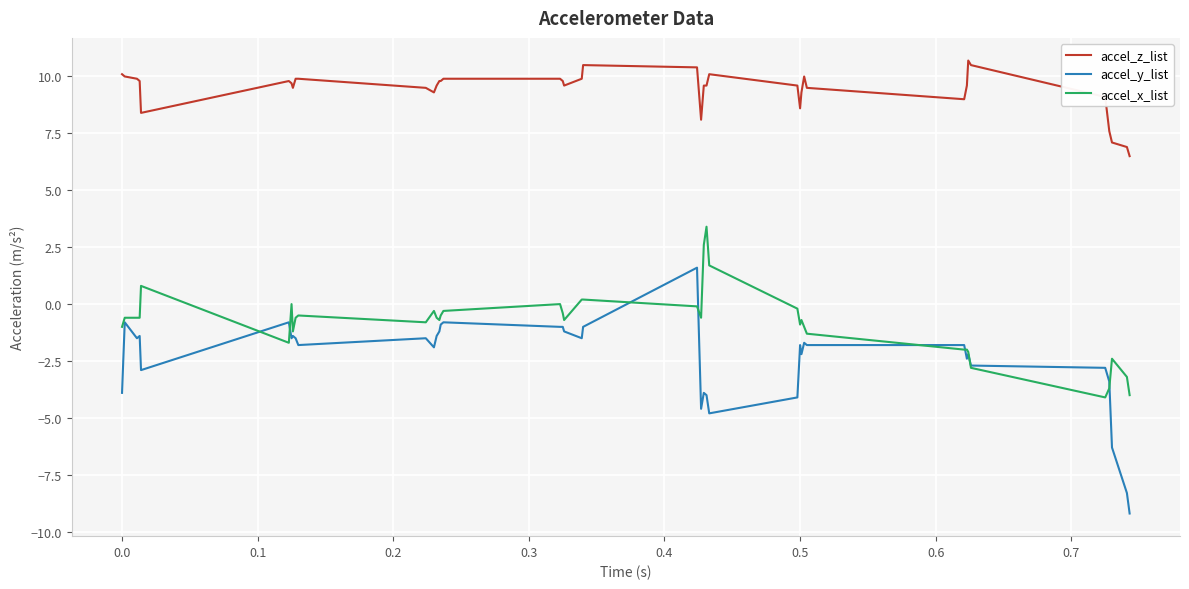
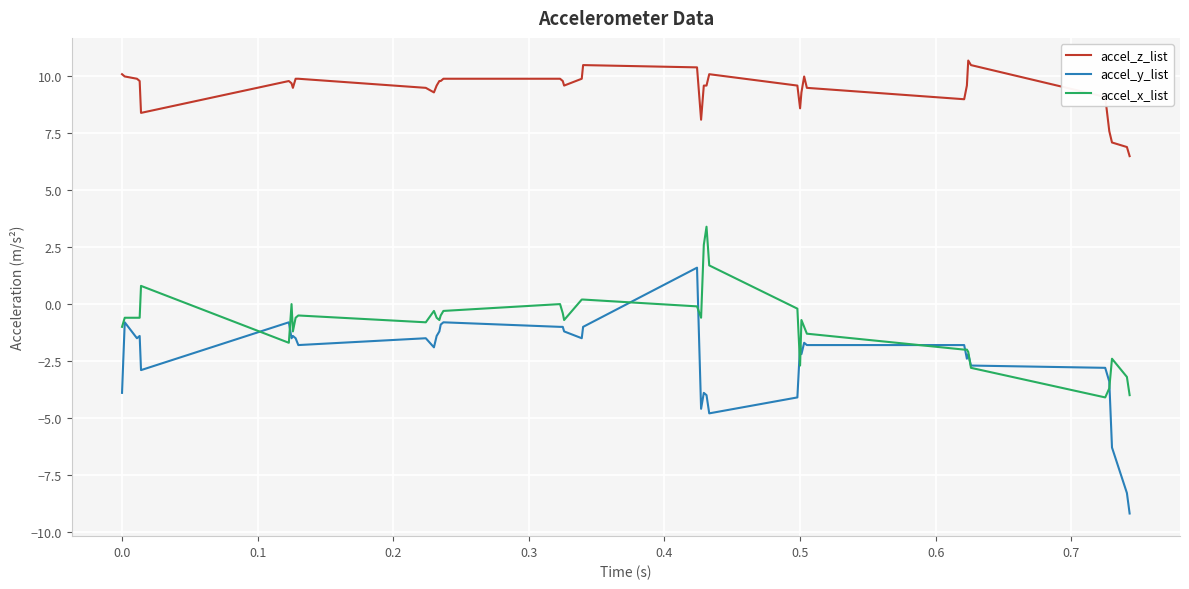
accel_x_list, 0.5: -0.9 -> -2.7
